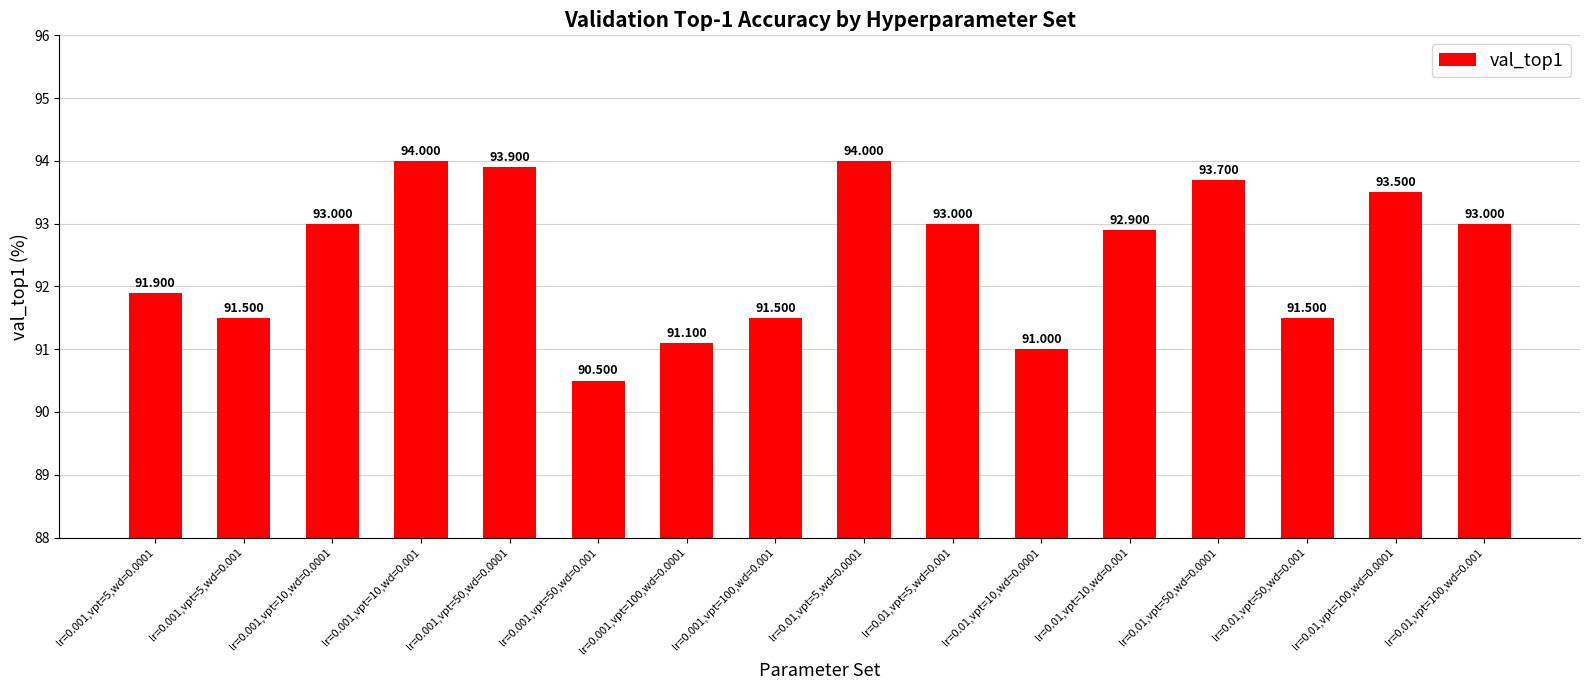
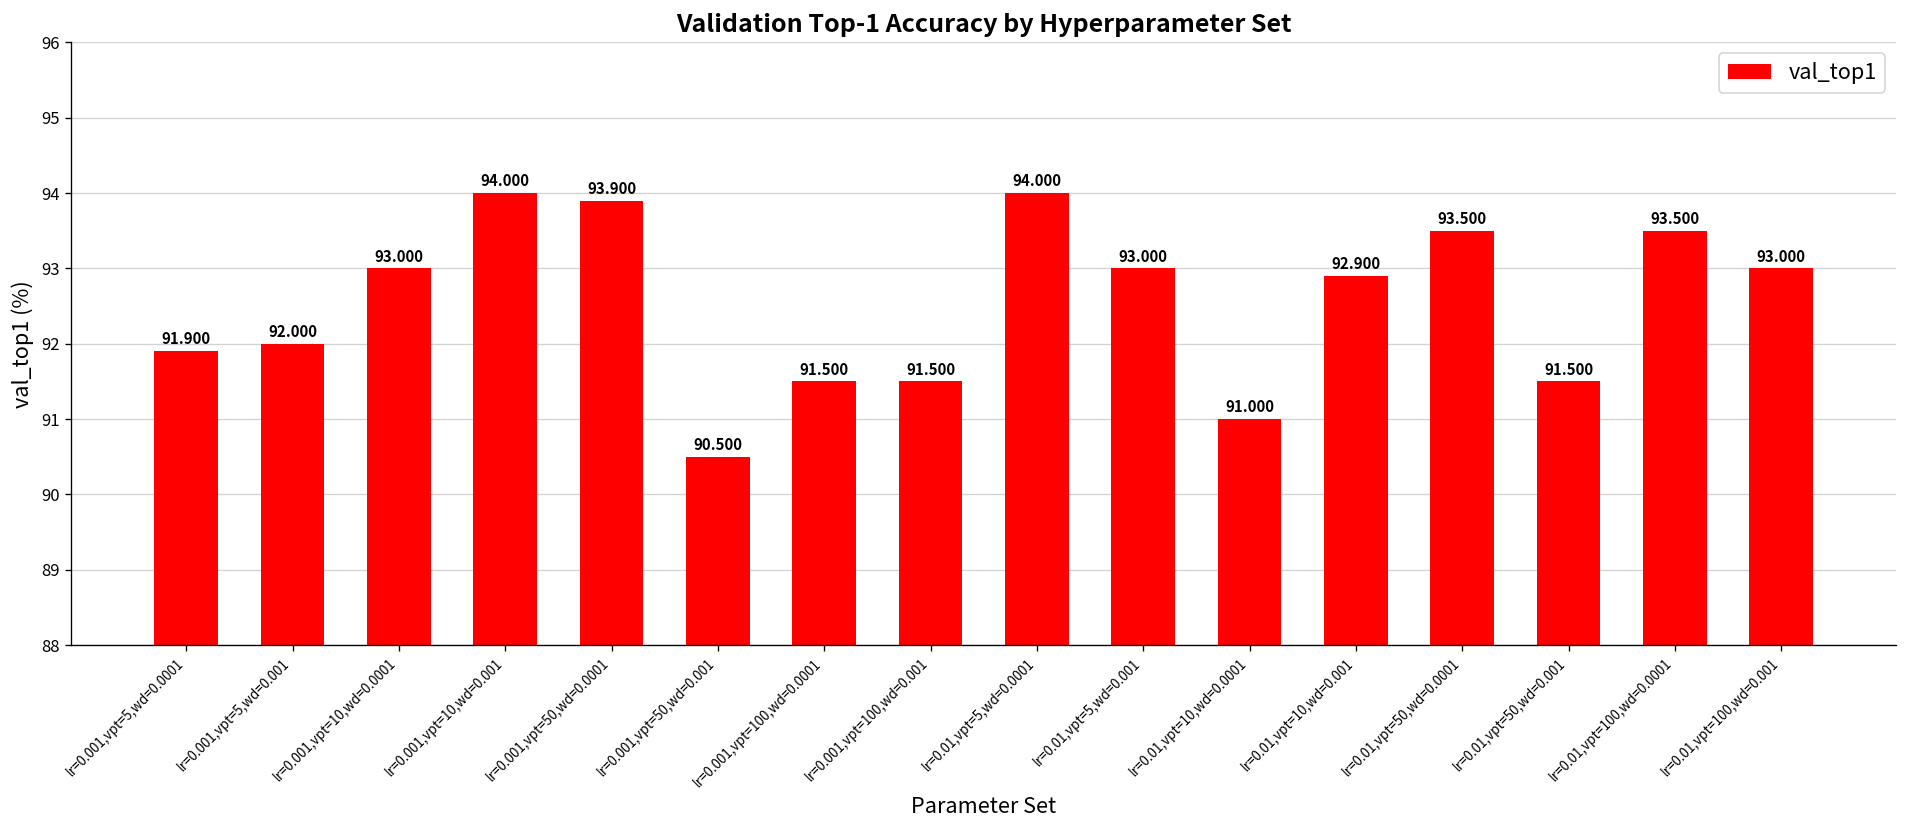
lr=0.001,vpt=5,wd=0.001: 91.500 -> 92.000
lr=0.001,vpt=100,wd=0.0001: 91.100 -> 91.500
lr=0.01,vpt=50,wd=0.0001: 93.700 -> 93.500
